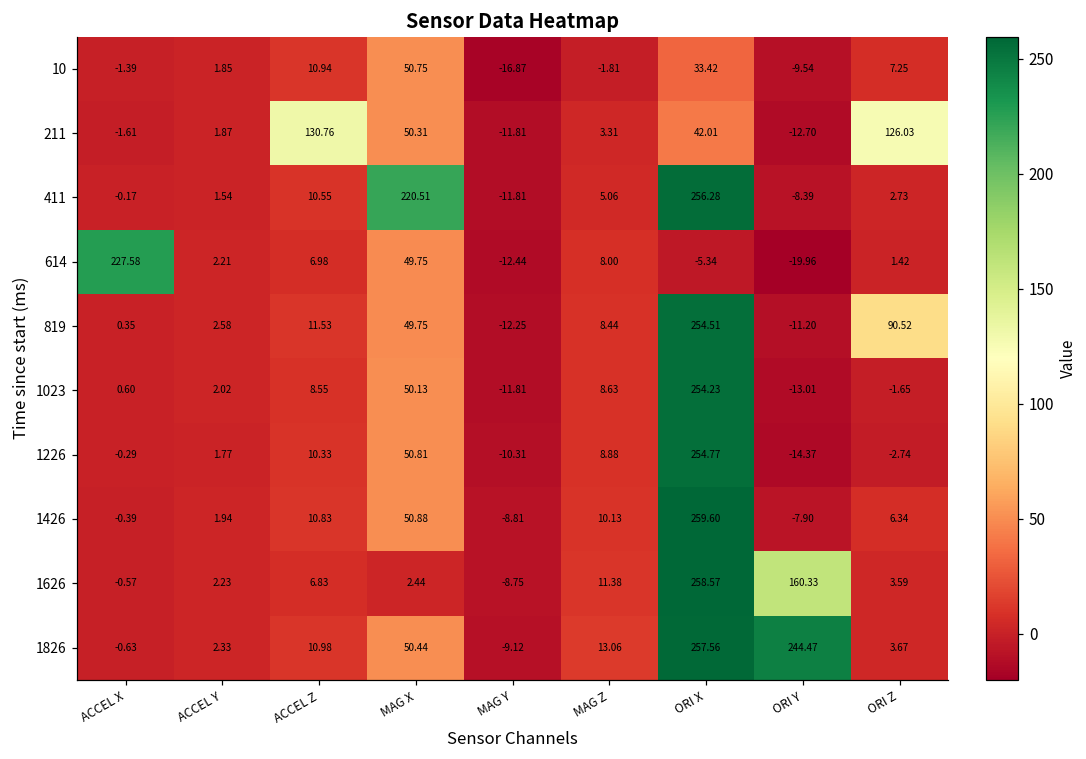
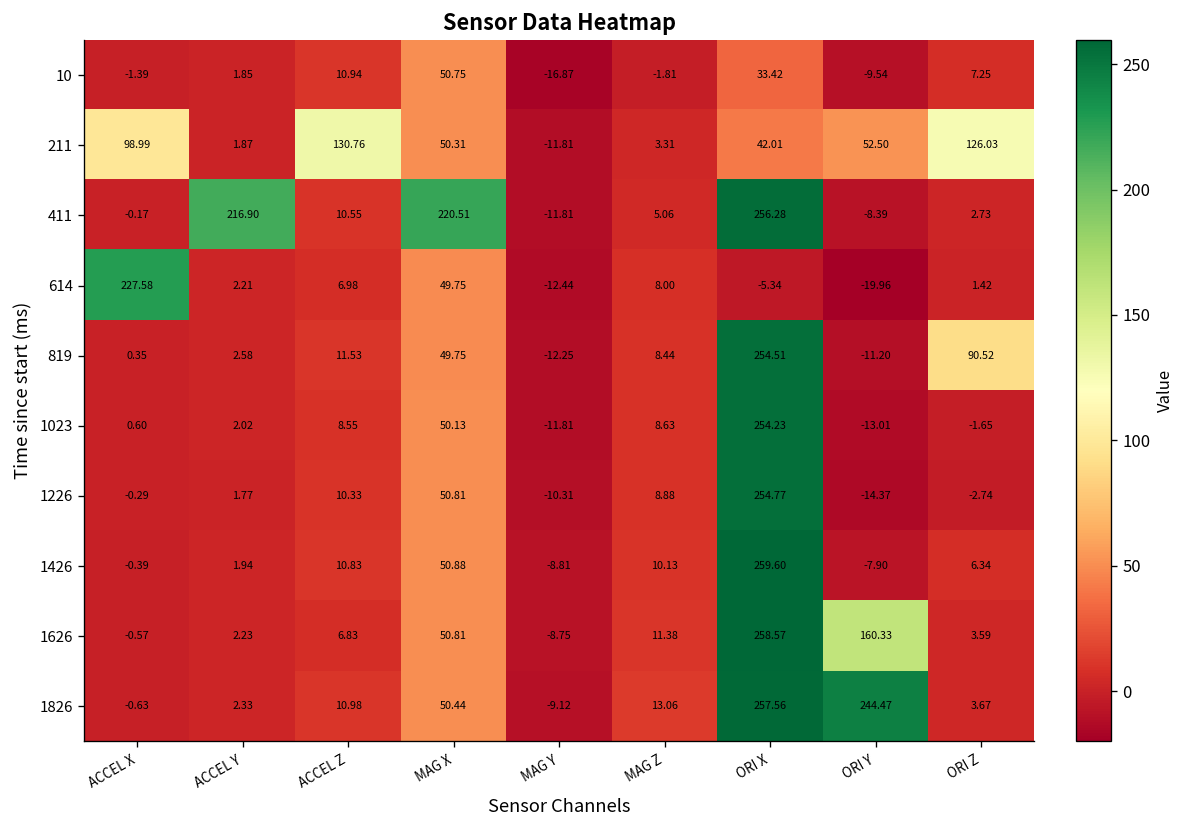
211, ACCEL X: -1.61 -> 98.99
211, ORI Y: -12.70 -> 52.50
411, ACCEL Y: 1.54 -> 216.90
1626, MAG X: 2.44 -> 50.81
